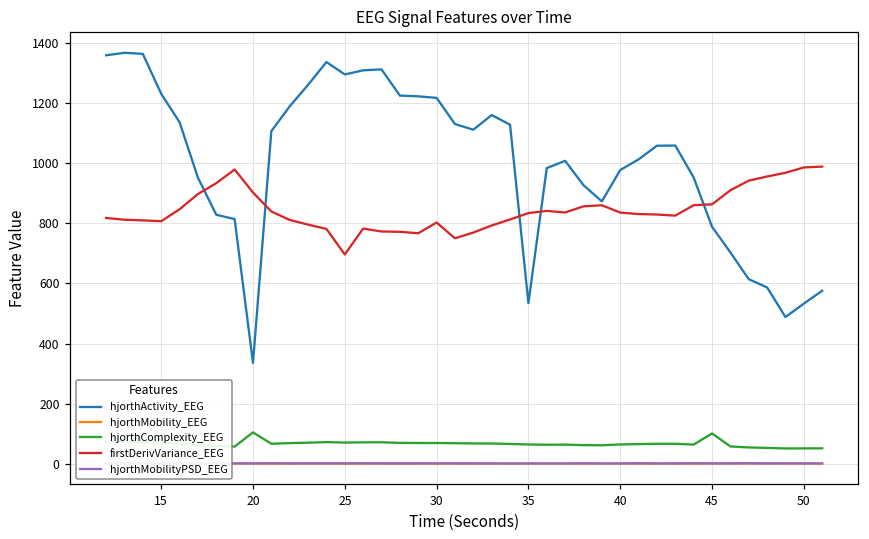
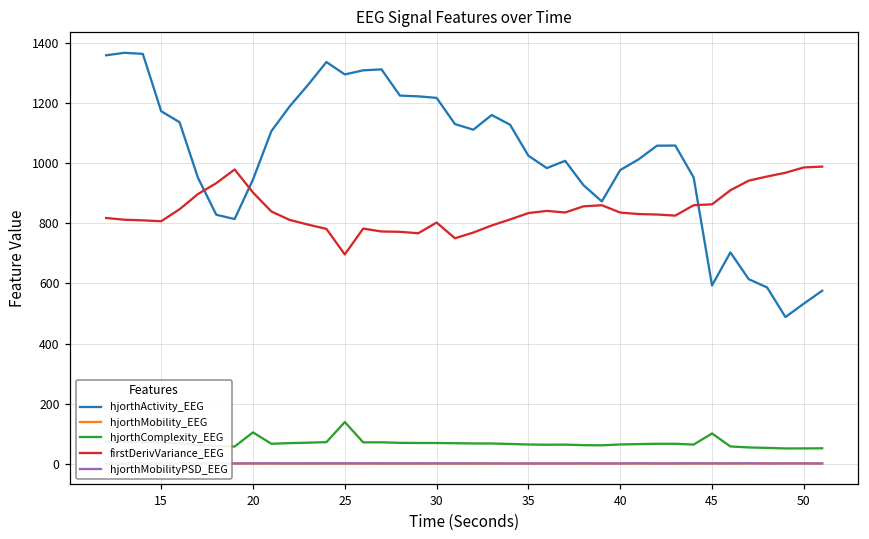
hjorthActivity_EEG, 15: 1230 -> 1170
hjorthActivity_EEG, 20: 340 -> 950
hjorthComplexity_EEG, 25: 70 -> 140
hjorthActivity_EEG, 35: 530 -> 1020
hjorthActivity_EEG, 45: 790 -> 590
